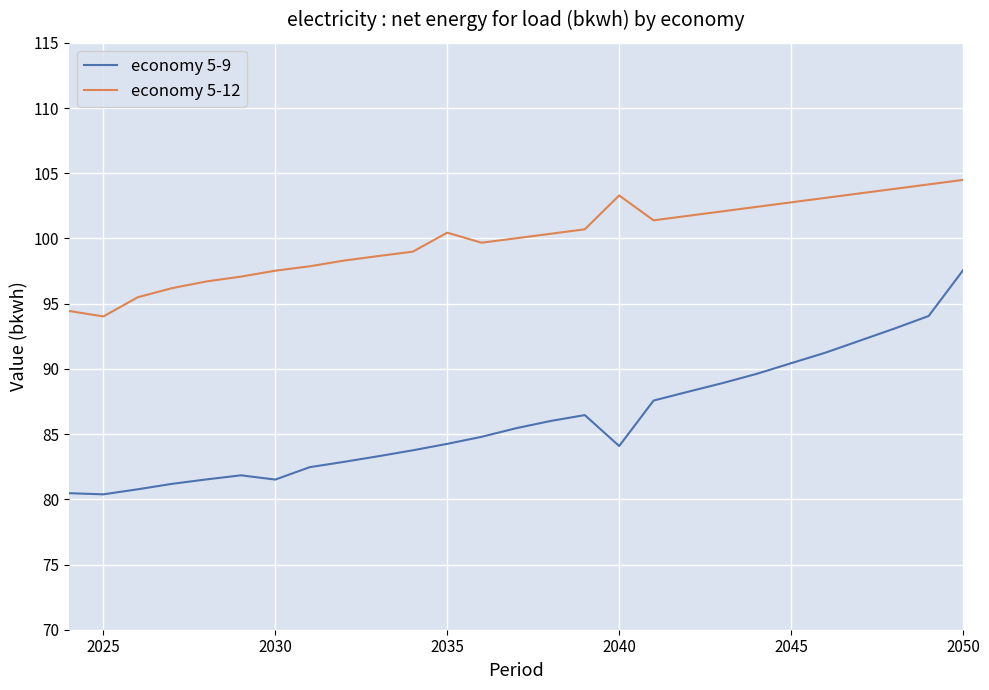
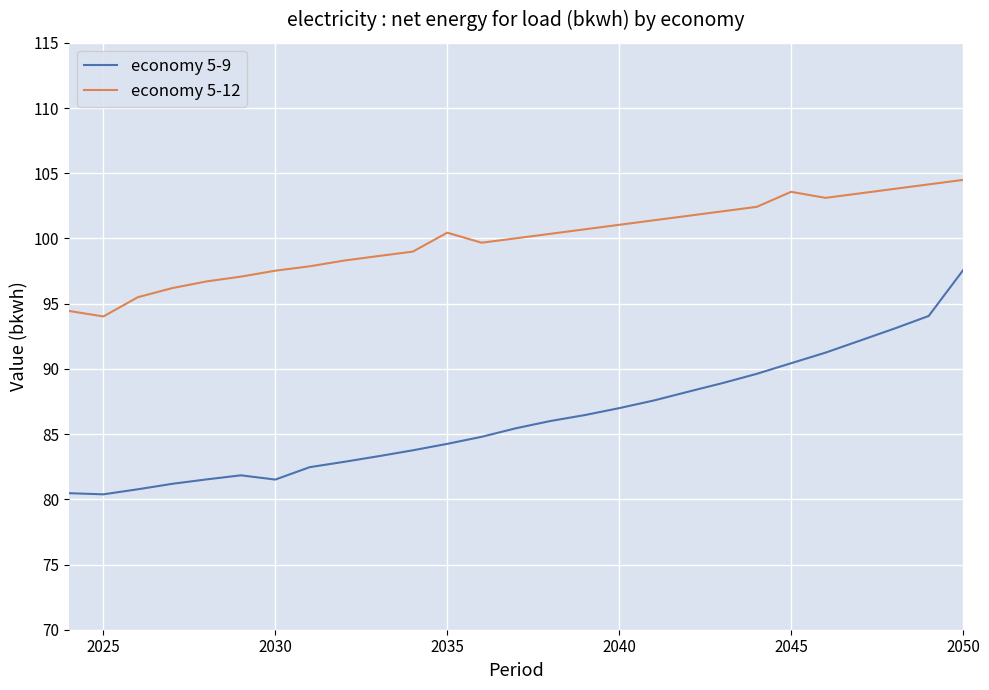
economy 5-9, 2040: 84.1 -> 87.0
economy 5-12, 2040: 103.3 -> 101.0
economy 5-12, 2045: 102.8 -> 103.6
